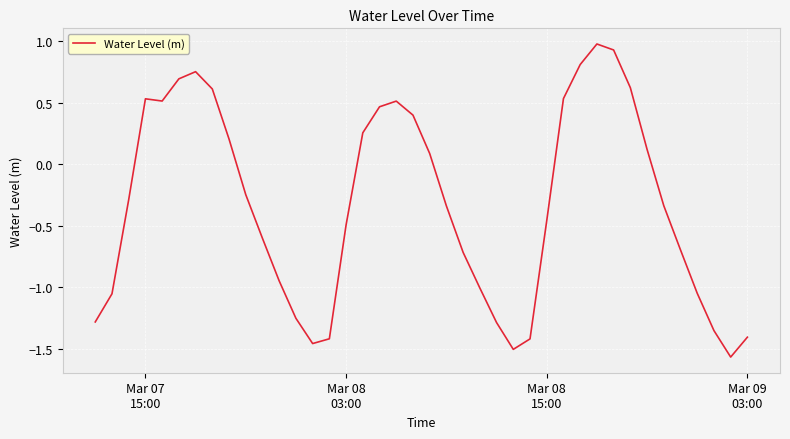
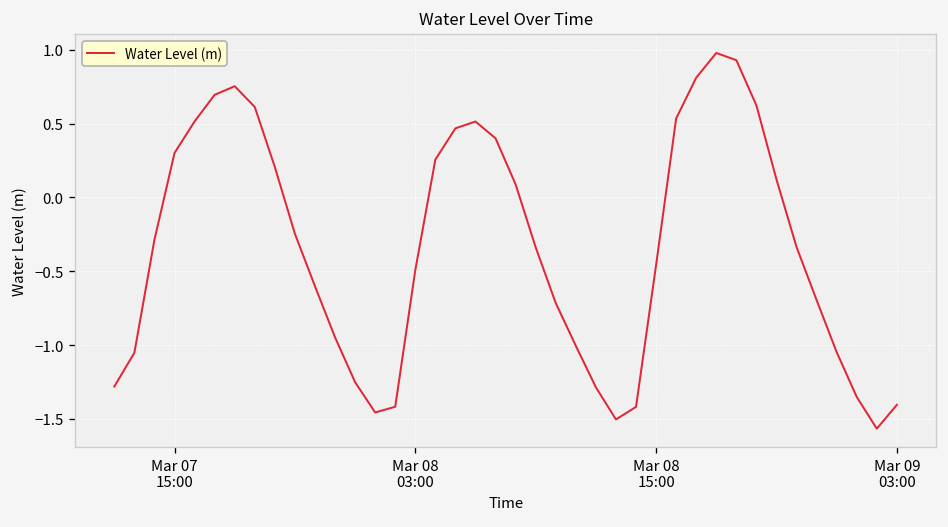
Mar 07 15:00: 0.53 -> 0.30
